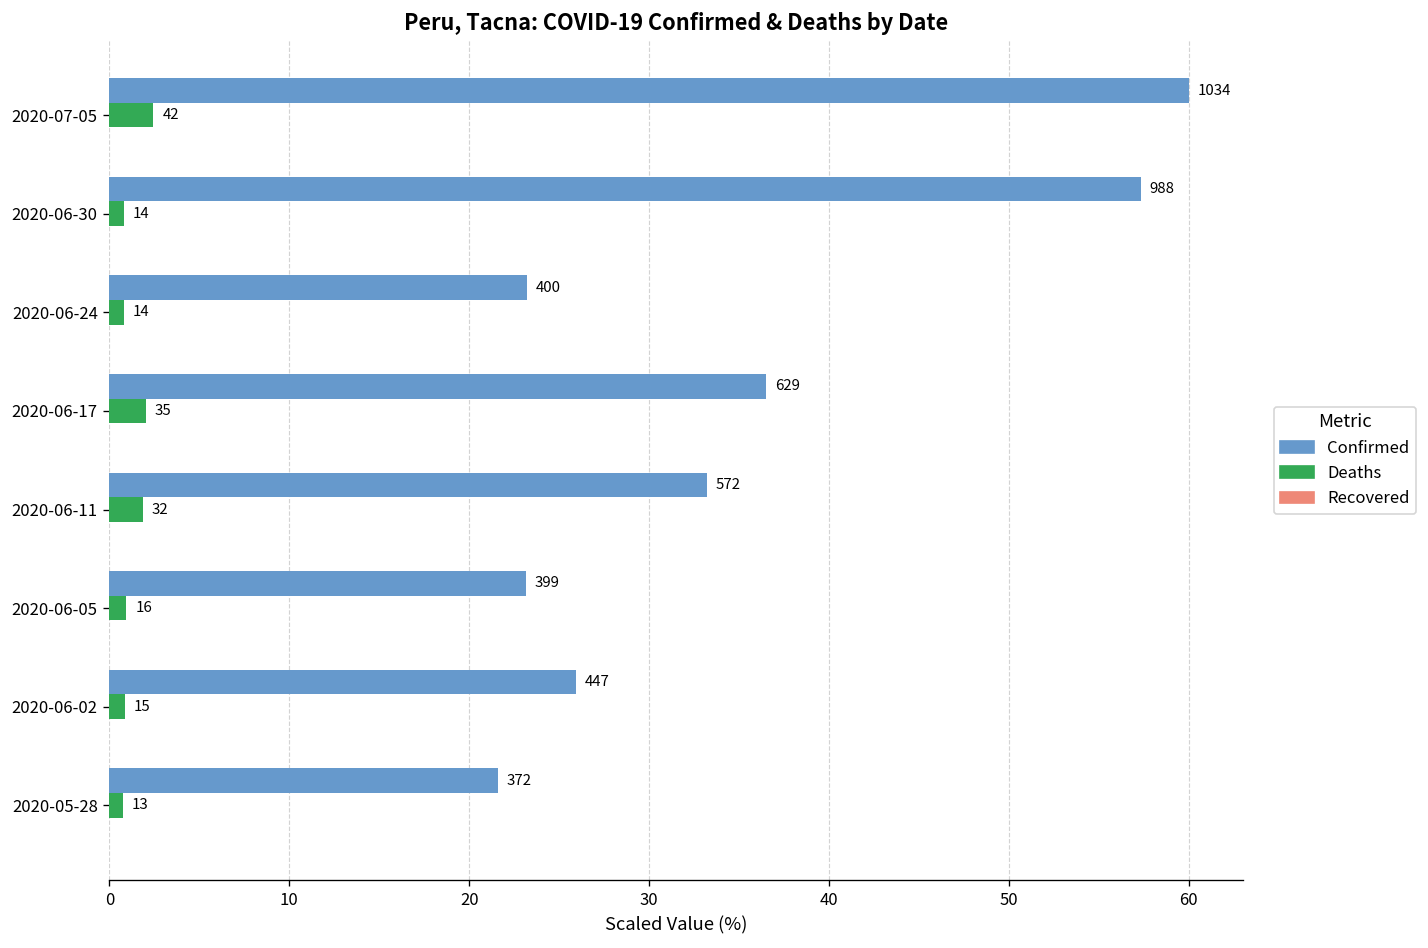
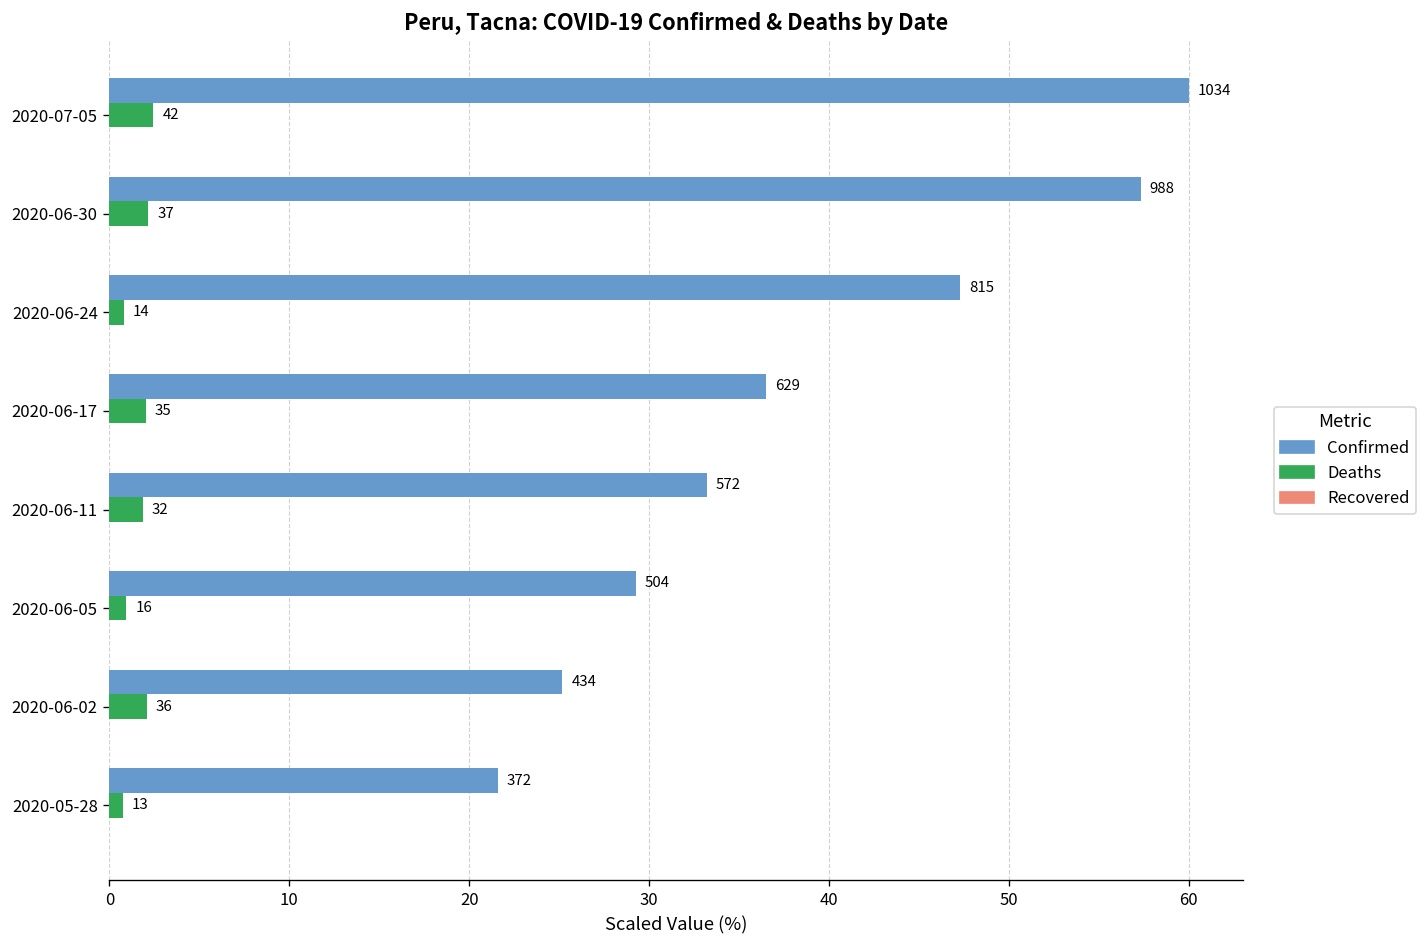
Deaths, 2020-06-30: 14 -> 37
Confirmed, 2020-06-24: 400 -> 815
Confirmed, 2020-06-05: 399 -> 504
Confirmed, 2020-06-02: 447 -> 434
Deaths, 2020-06-02: 15 -> 36
